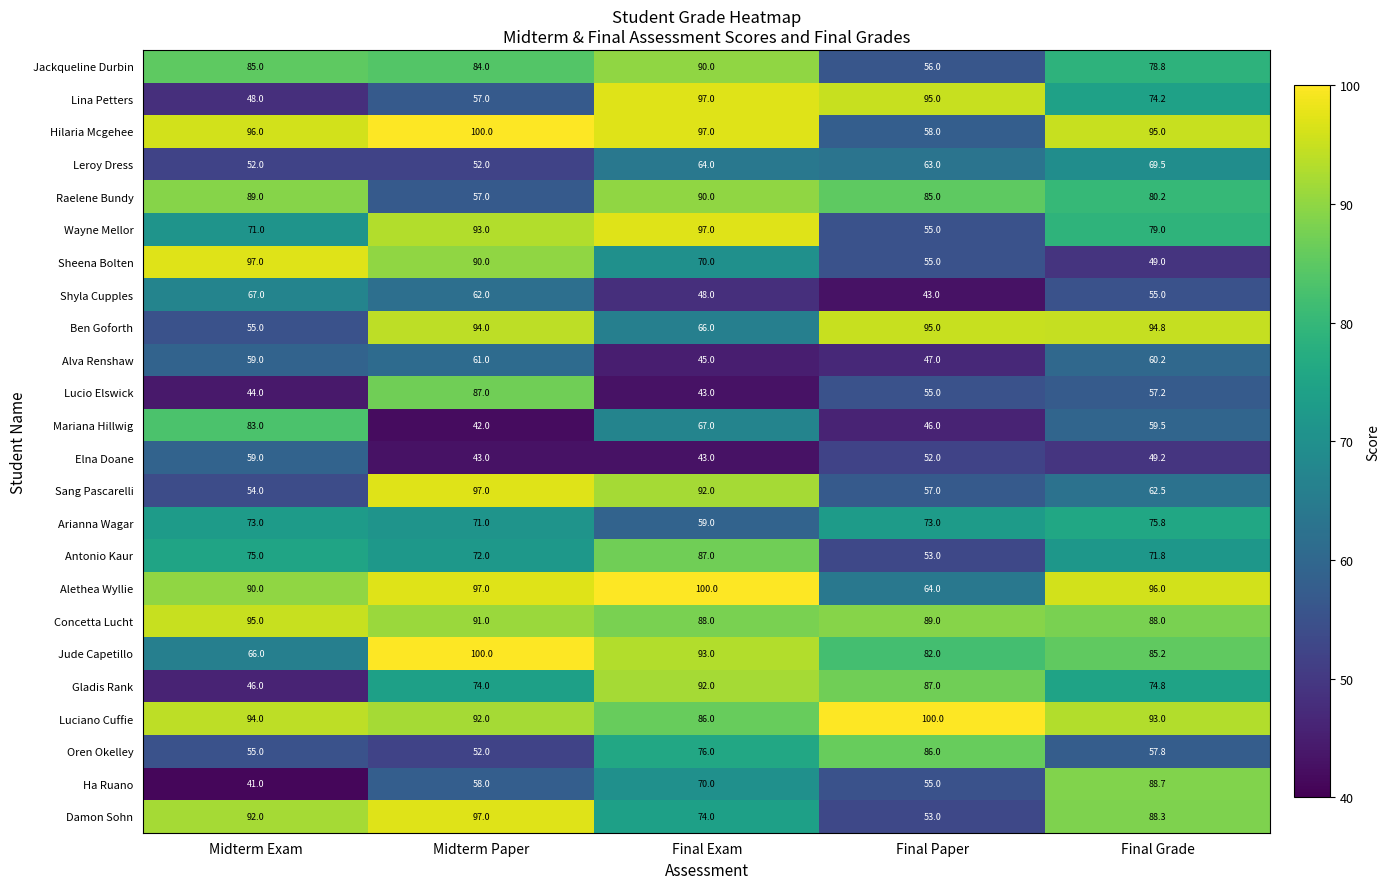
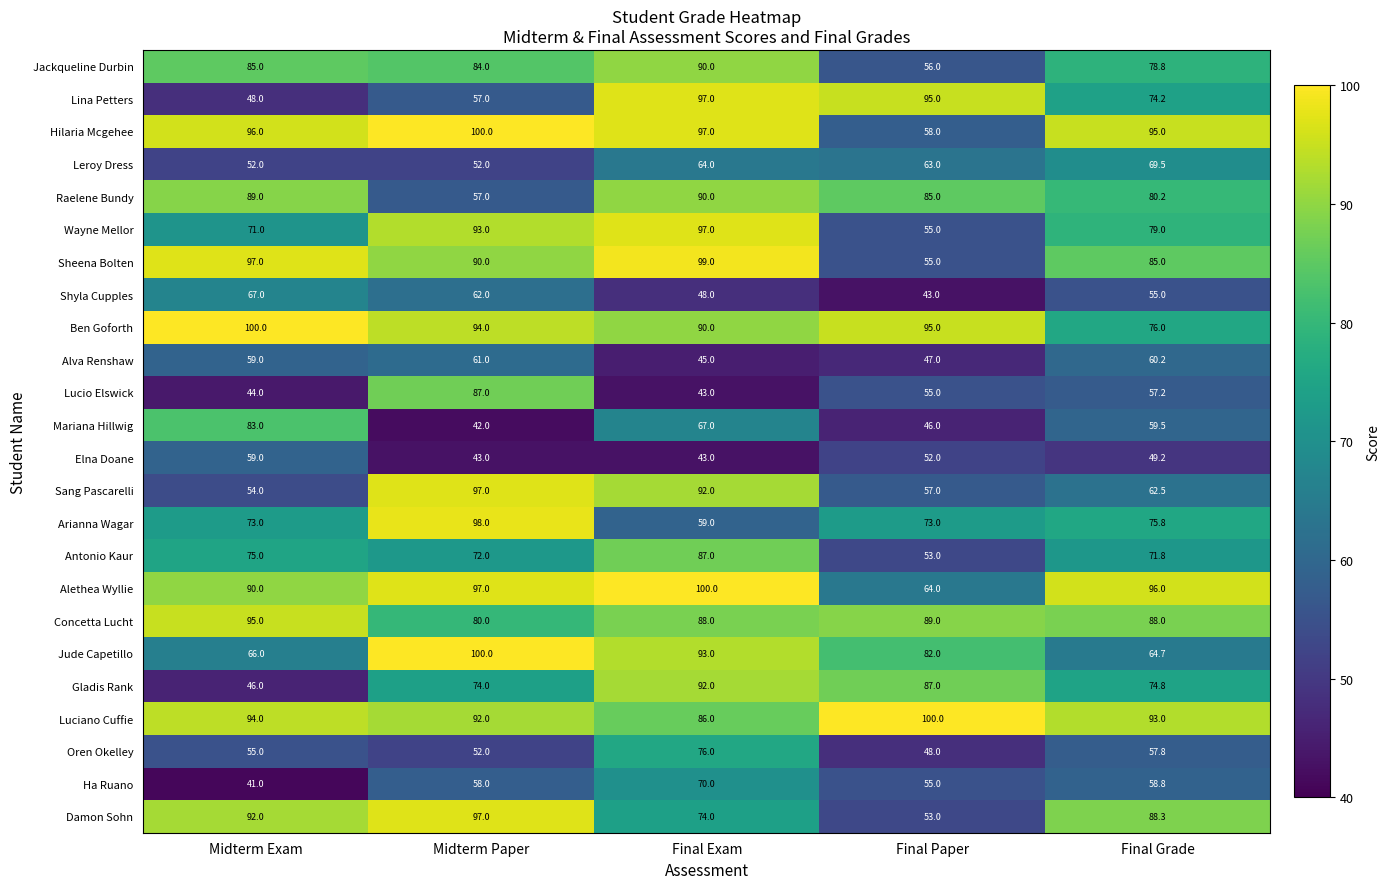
Sheena Bolten, Final Exam: 70.0 -> 99.0
Sheena Bolten, Final Grade: 49.0 -> 85.0
Ben Goforth, Midterm Exam: 55.0 -> 100.0
Ben Goforth, Final Exam: 66.0 -> 90.0
Ben Goforth, Final Grade: 94.8 -> 76.0
Arianna Wagar, Midterm Paper: 71.0 -> 98.0
Concetta Lucht, Midterm Paper: 91.0 -> 80.0
Jude Capetillo, Final Grade: 85.2 -> 64.7
Oren Okelley, Final Paper: 86.0 -> 48.0
Ha Ruano, Final Grade: 88.7 -> 58.8
